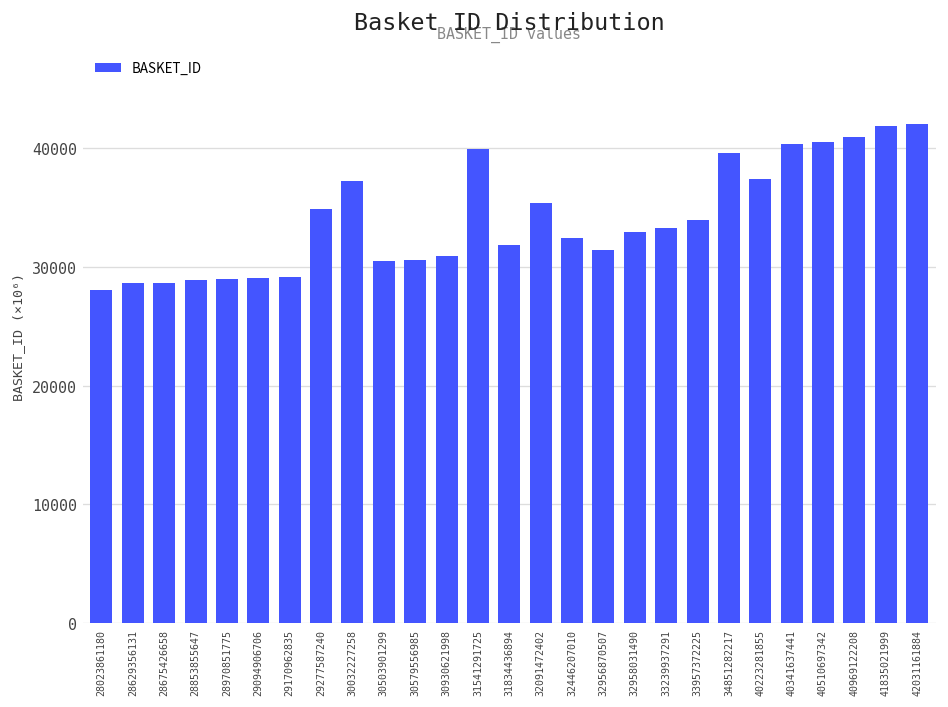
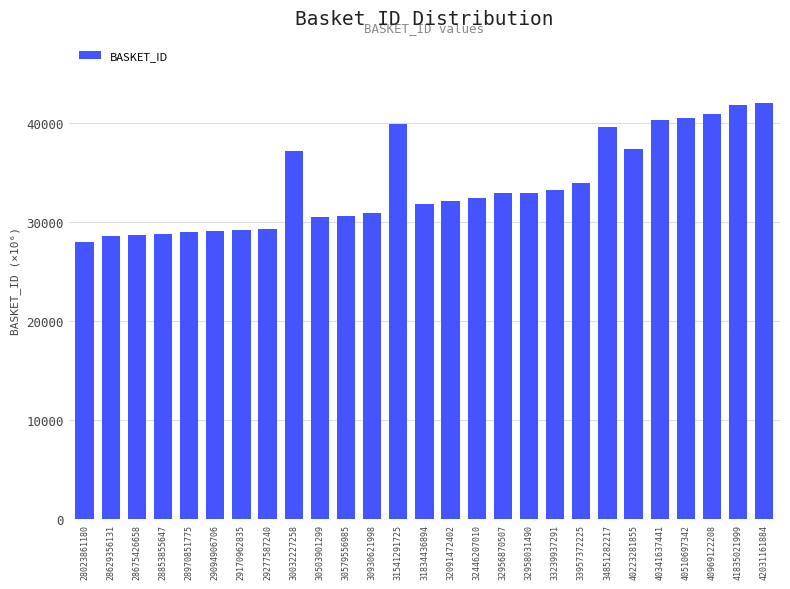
29277587240: 35000 -> 29000
32091472402: 35000 -> 32000
32956870507: 31000 -> 33000
